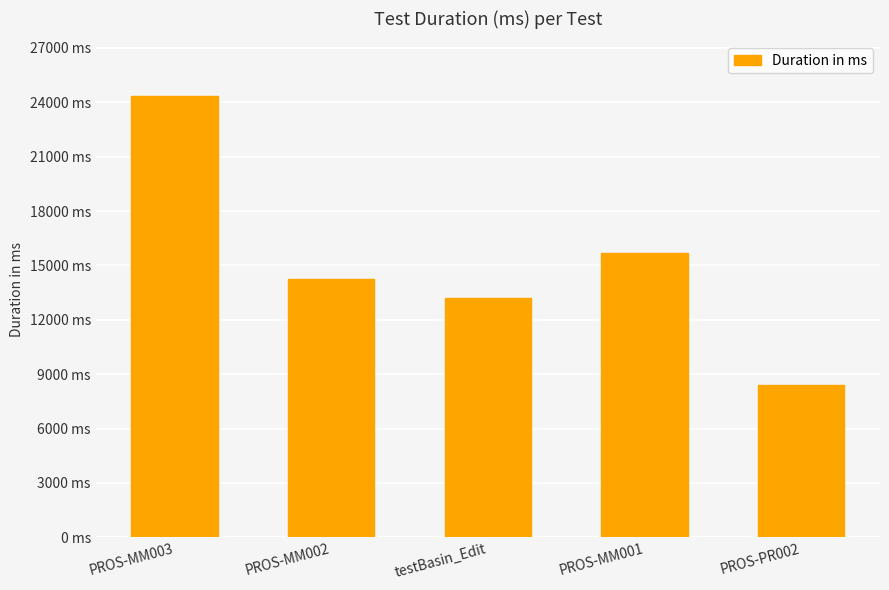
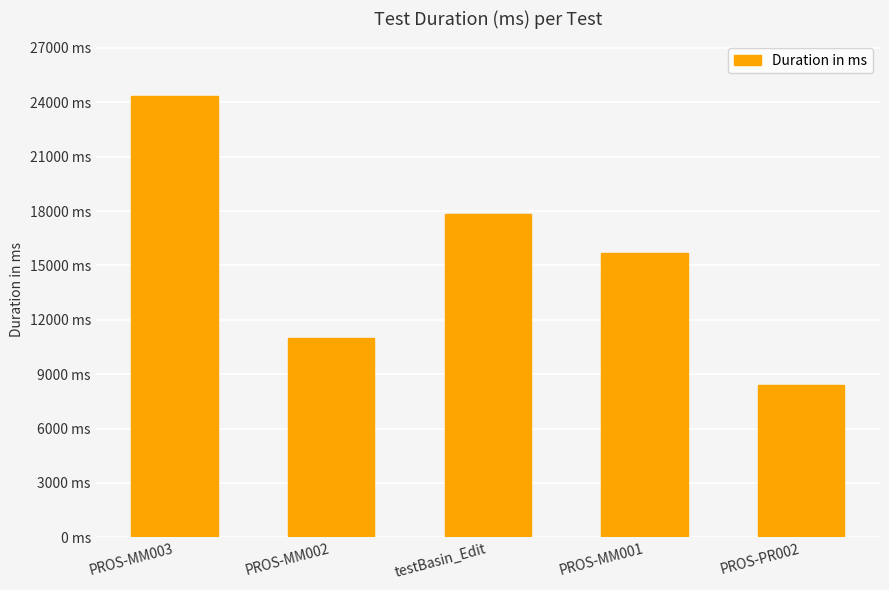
PROS-MM002: 14200 ms -> 11000 ms
testBasin_Edit: 13200 ms -> 17800 ms
